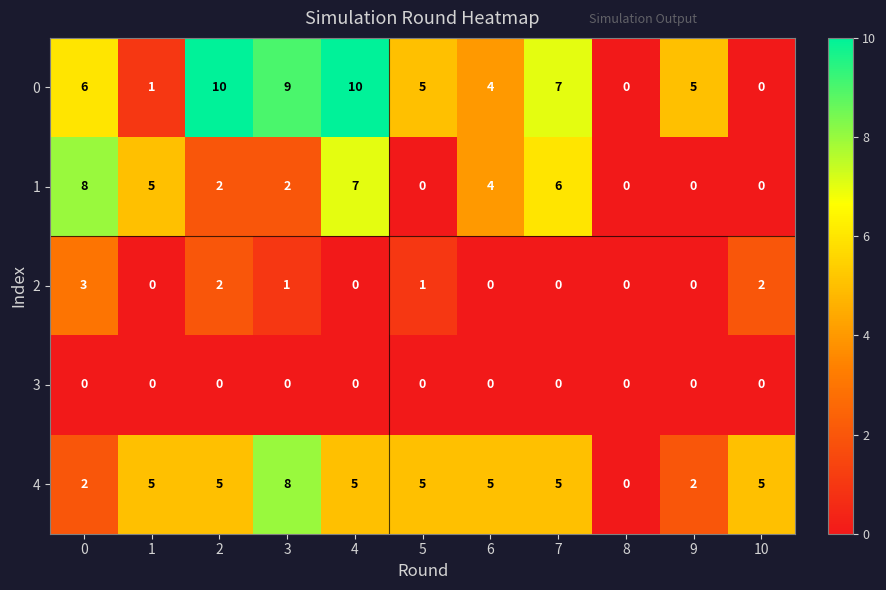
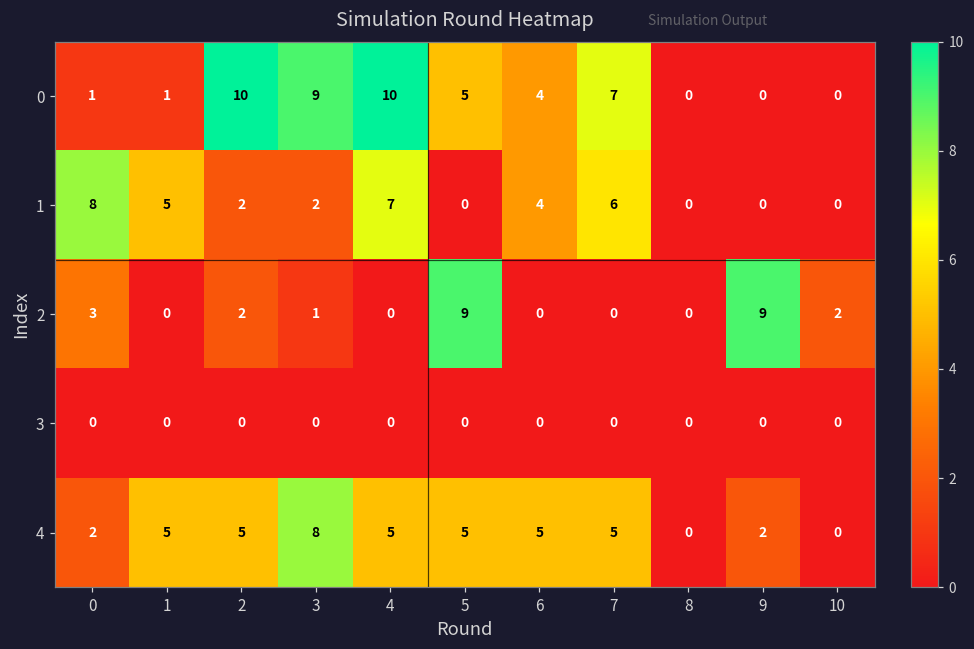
0, 0: 6 -> 1
0, 9: 5 -> 0
2, 5: 1 -> 9
2, 9: 0 -> 9
4, 10: 5 -> 0
